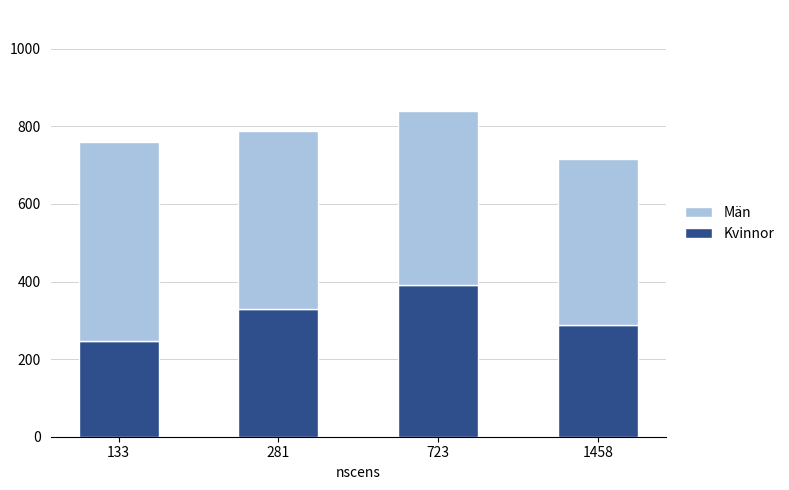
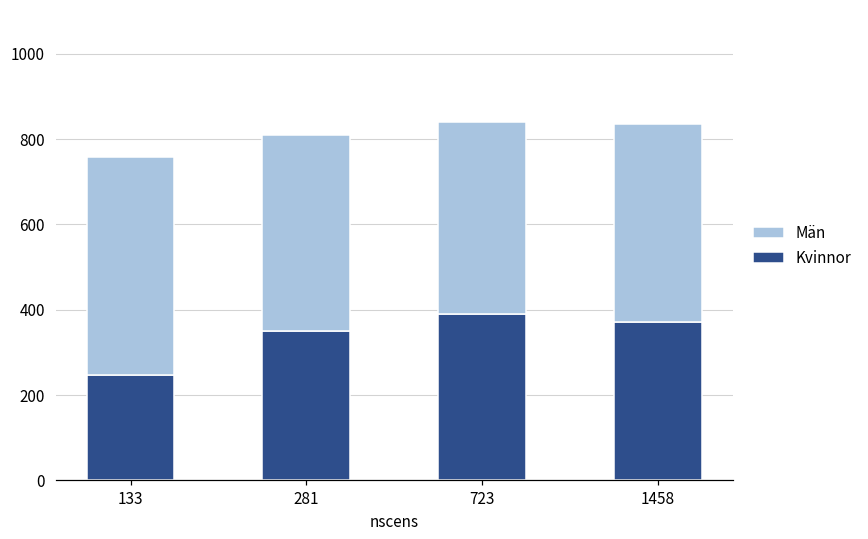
Kvinnor, 281: 330 -> 350
Kvinnor, 1458: 290 -> 370
Män, 1458: 430 -> 460
